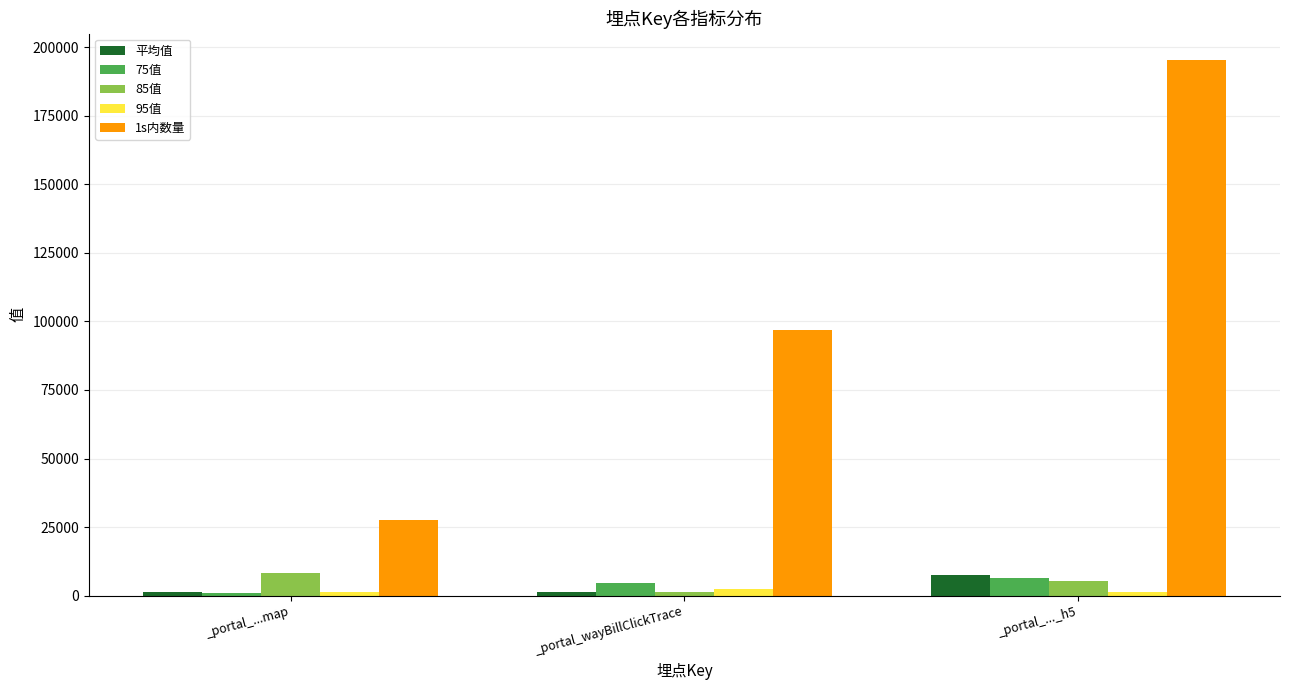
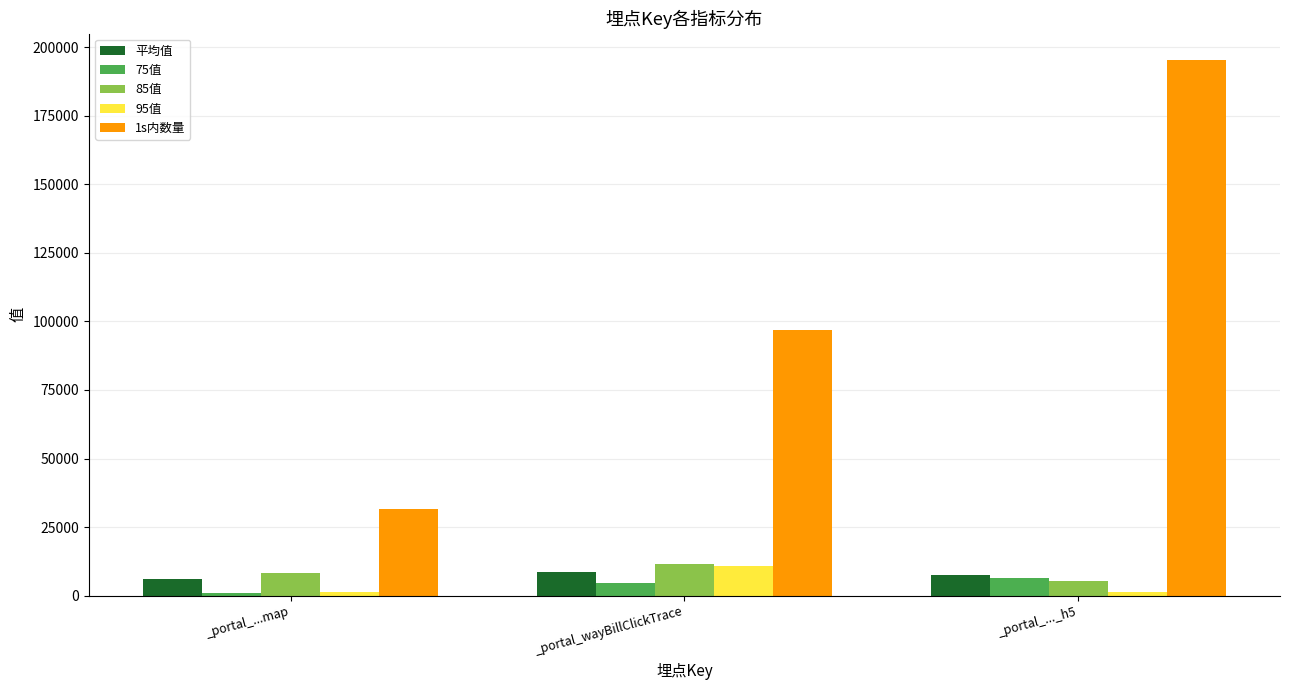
平均值, _portal_...map: 1000 -> 6000
1s内数量, _portal_...map: 28000 -> 32000
平均值, _portal_wayBillClickTrace: 2000 -> 9000
85值, _portal_wayBillClickTrace: 1000 -> 12000
95值, _portal_wayBillClickTrace: 2000 -> 11000
